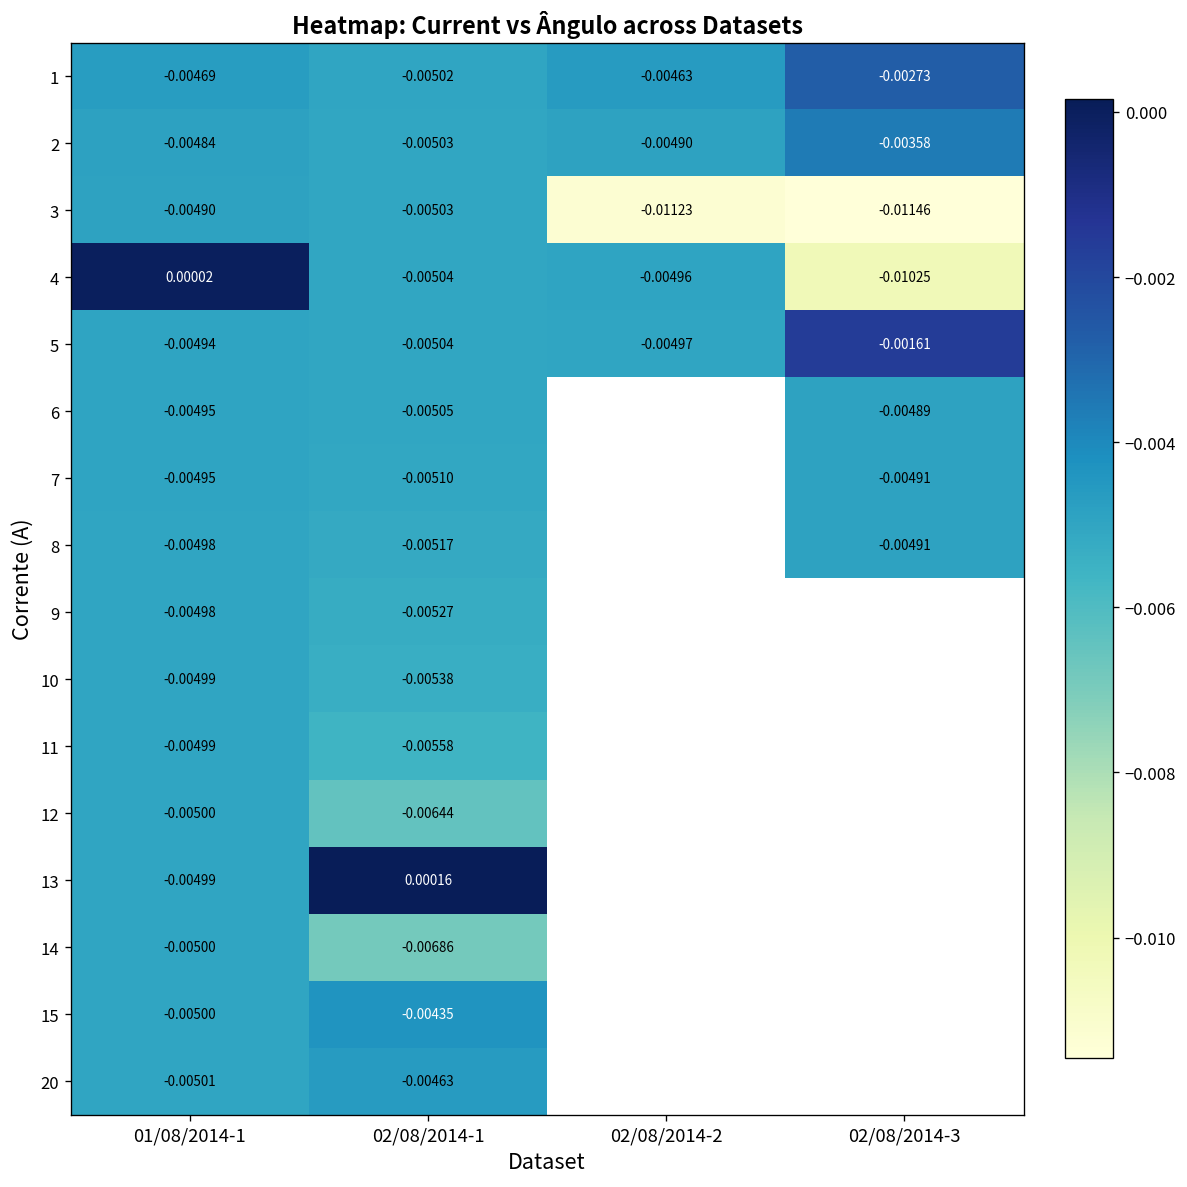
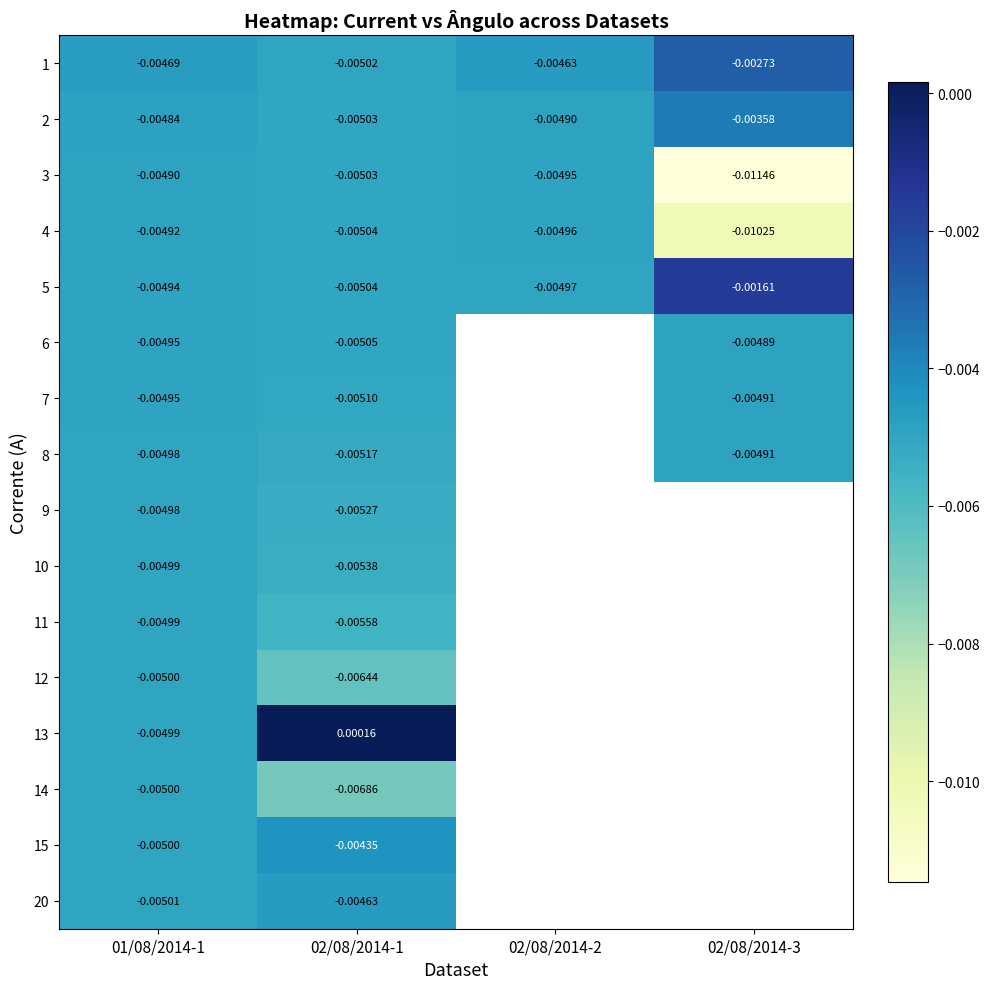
3, 02/08/2014-2: -0.01123 -> -0.00495
4, 01/08/2014-1: 0.00002 -> -0.00492
